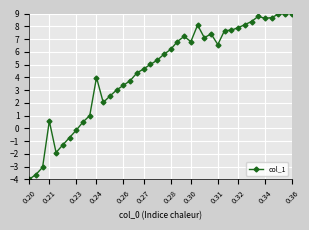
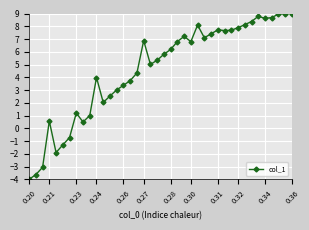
0.23: -0.1 -> 1.2
0.27: 4.7 -> 6.9
0.31: 6.6 -> 7.7
